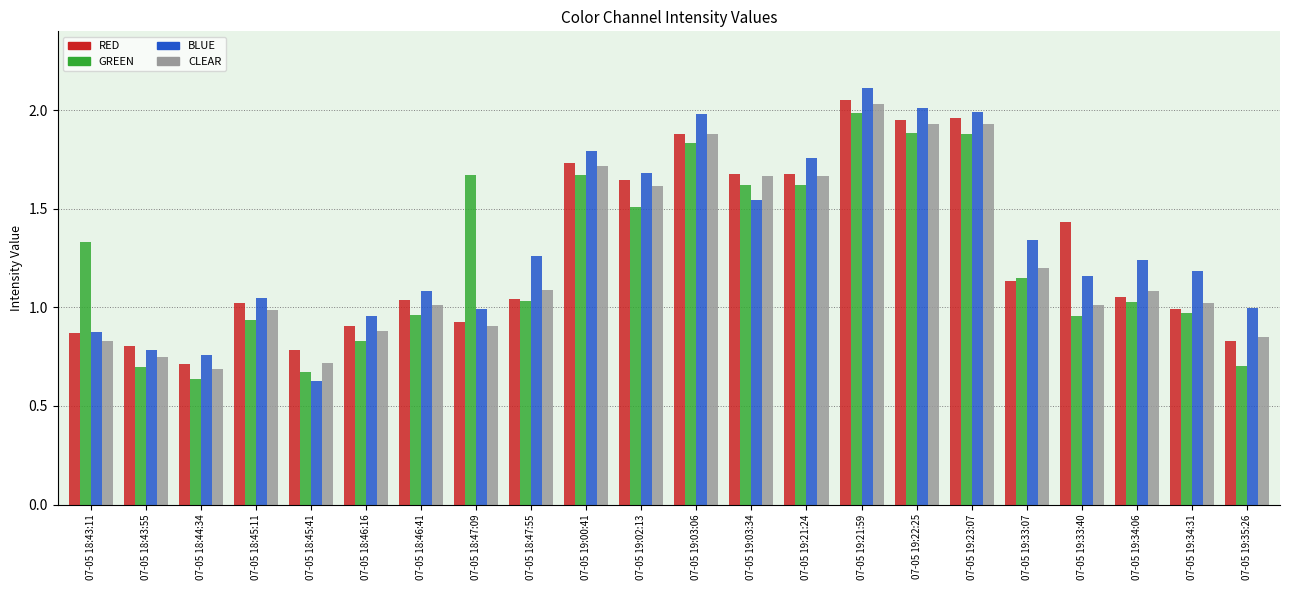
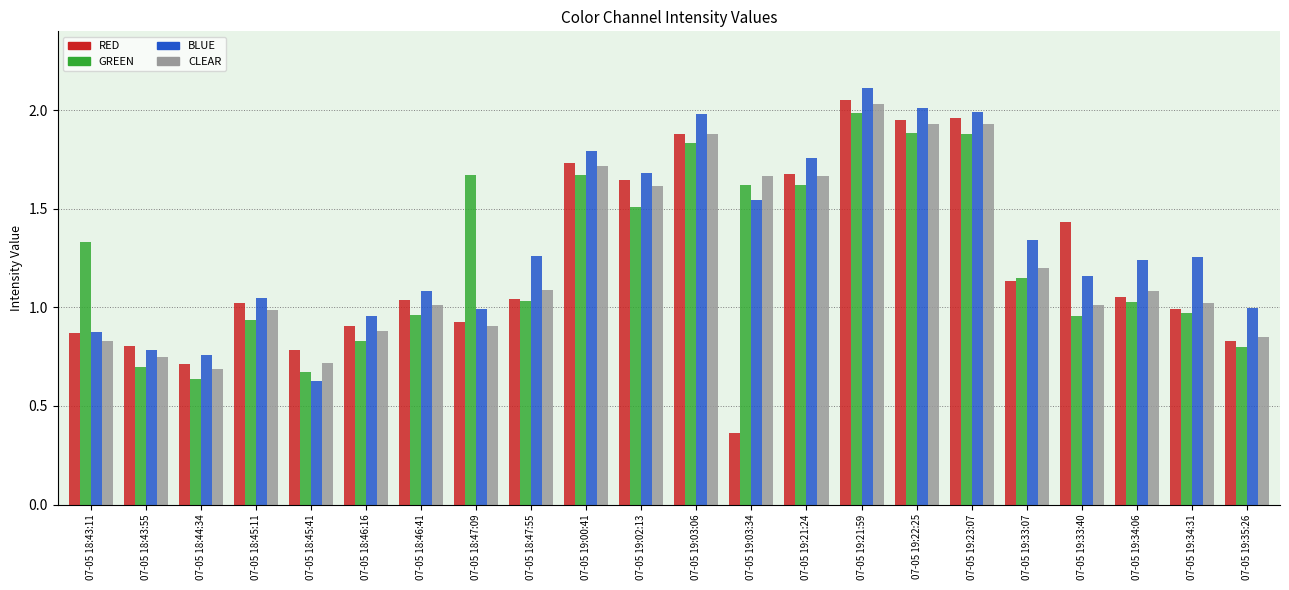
RED, 07-05 19:03:34: 1.68 -> 0.36
BLUE, 07-05 19:34:31: 1.18 -> 1.25
GREEN, 07-05 19:35:26: 0.70 -> 0.80
